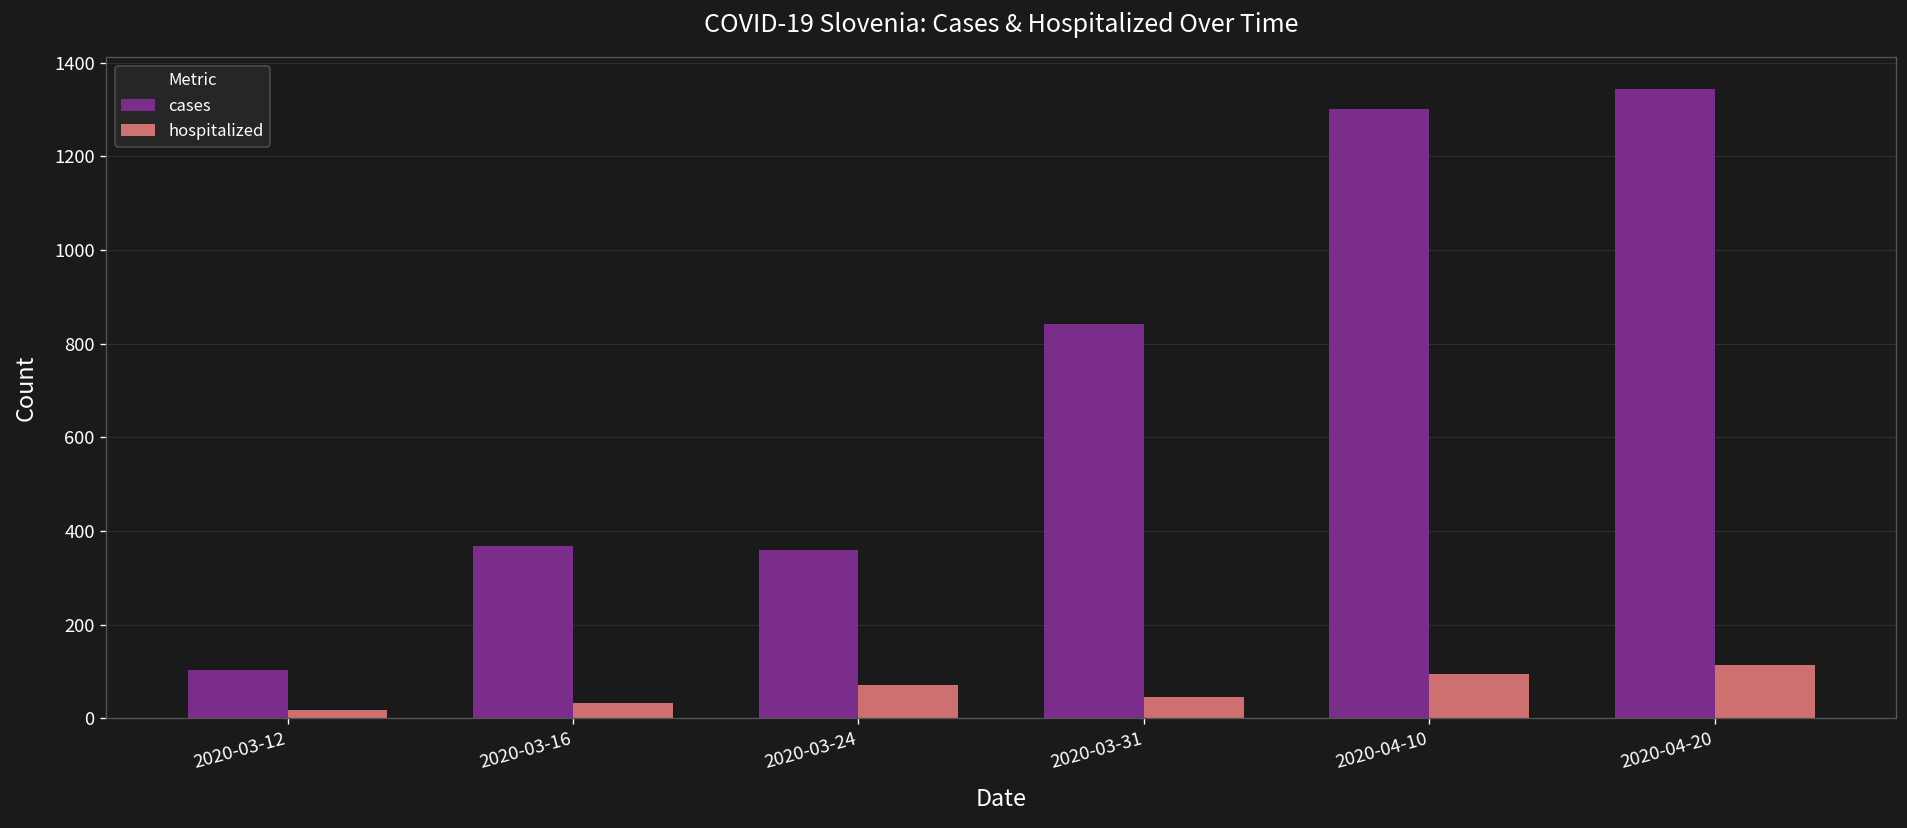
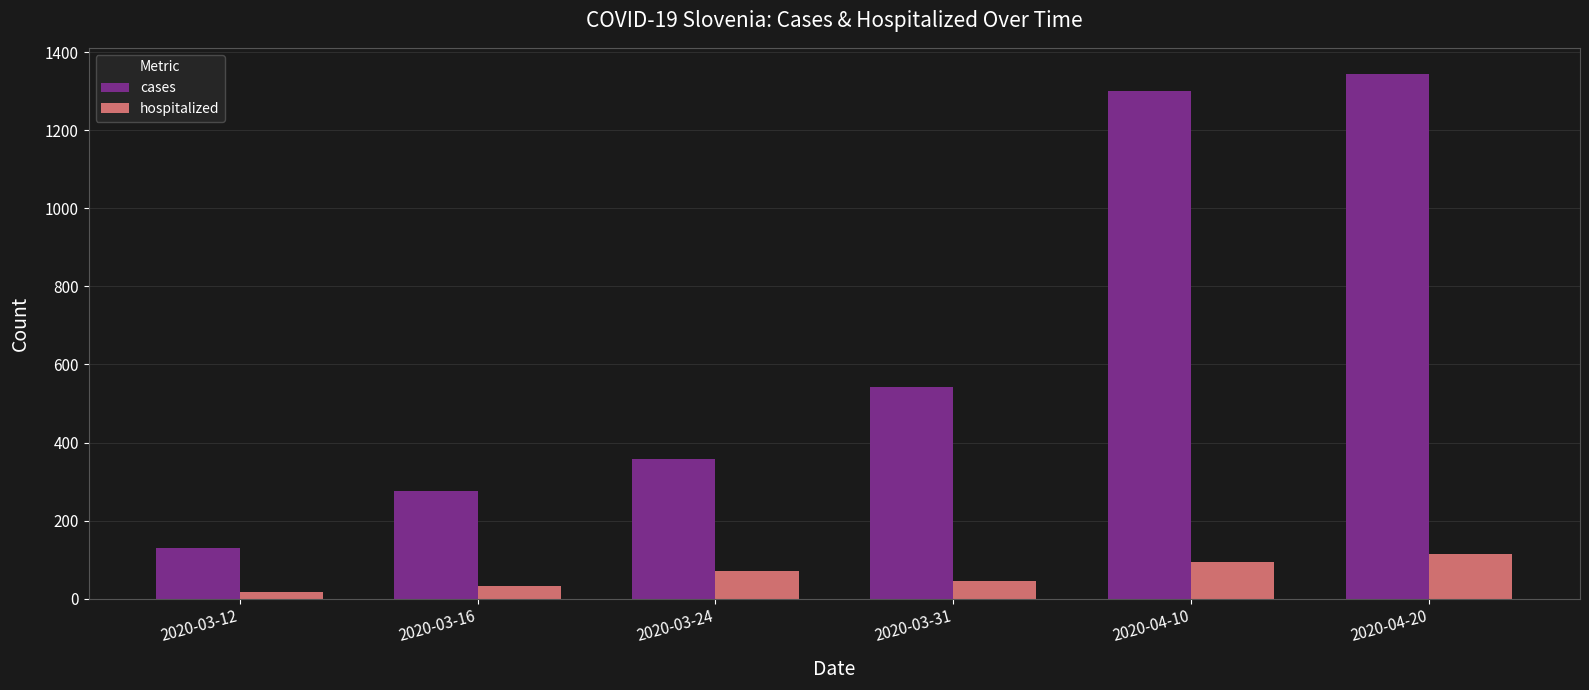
cases, 2020-03-12: 100 -> 130
cases, 2020-03-16: 370 -> 280
cases, 2020-03-31: 840 -> 540
